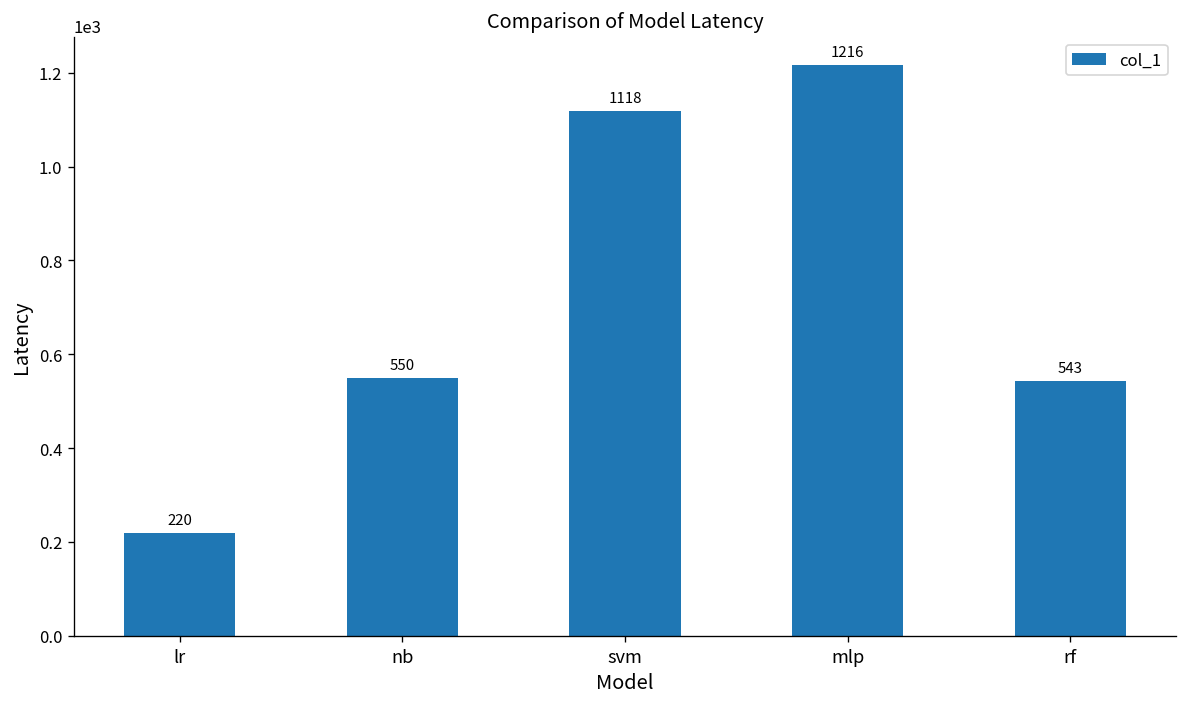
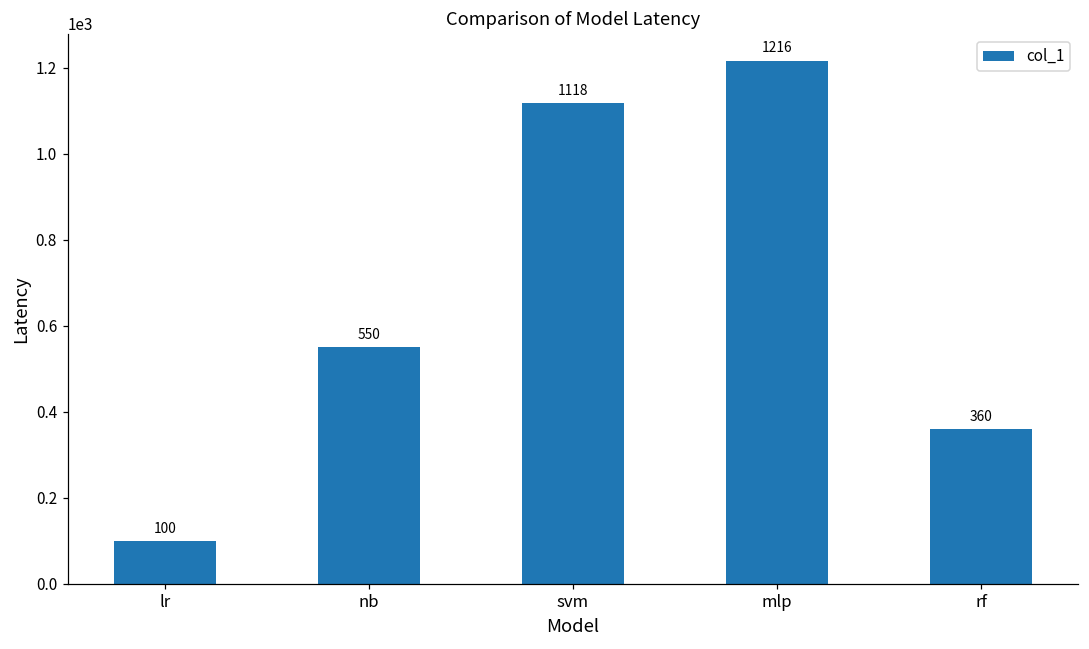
lr: 220 -> 100
rf: 543 -> 360
